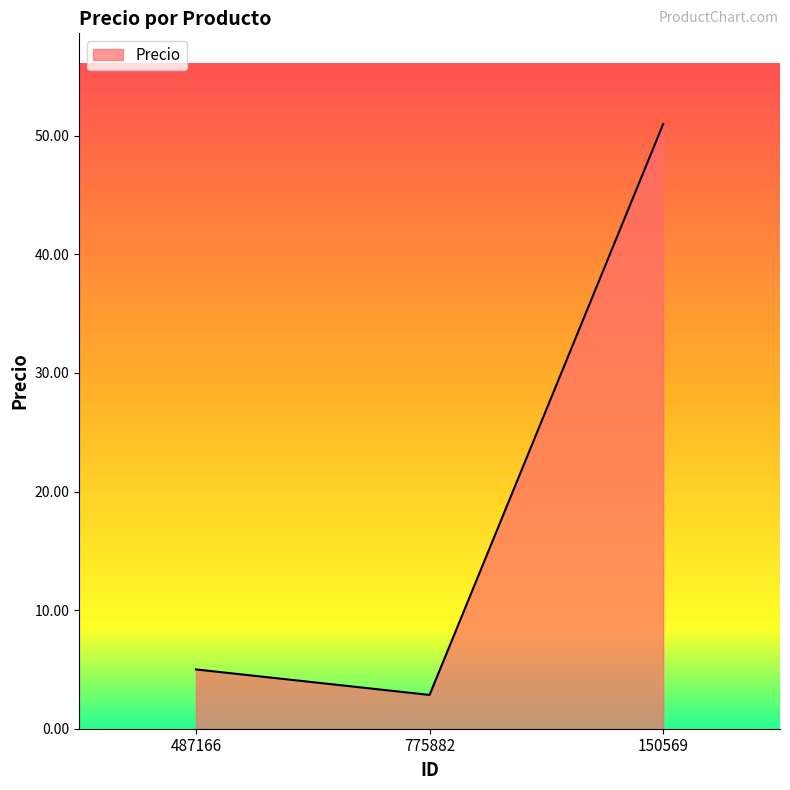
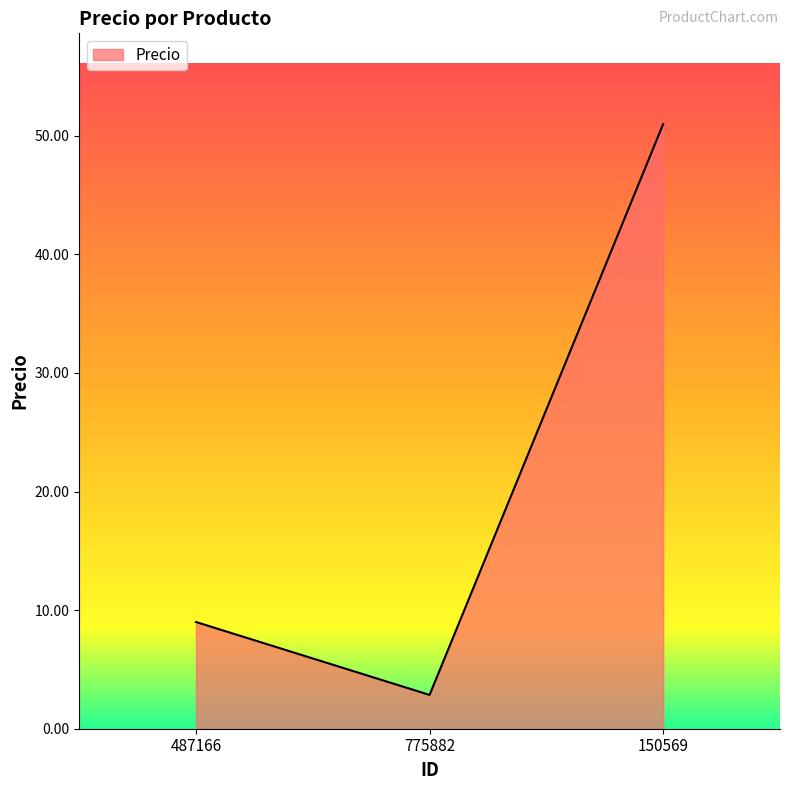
487166: 5 -> 9
